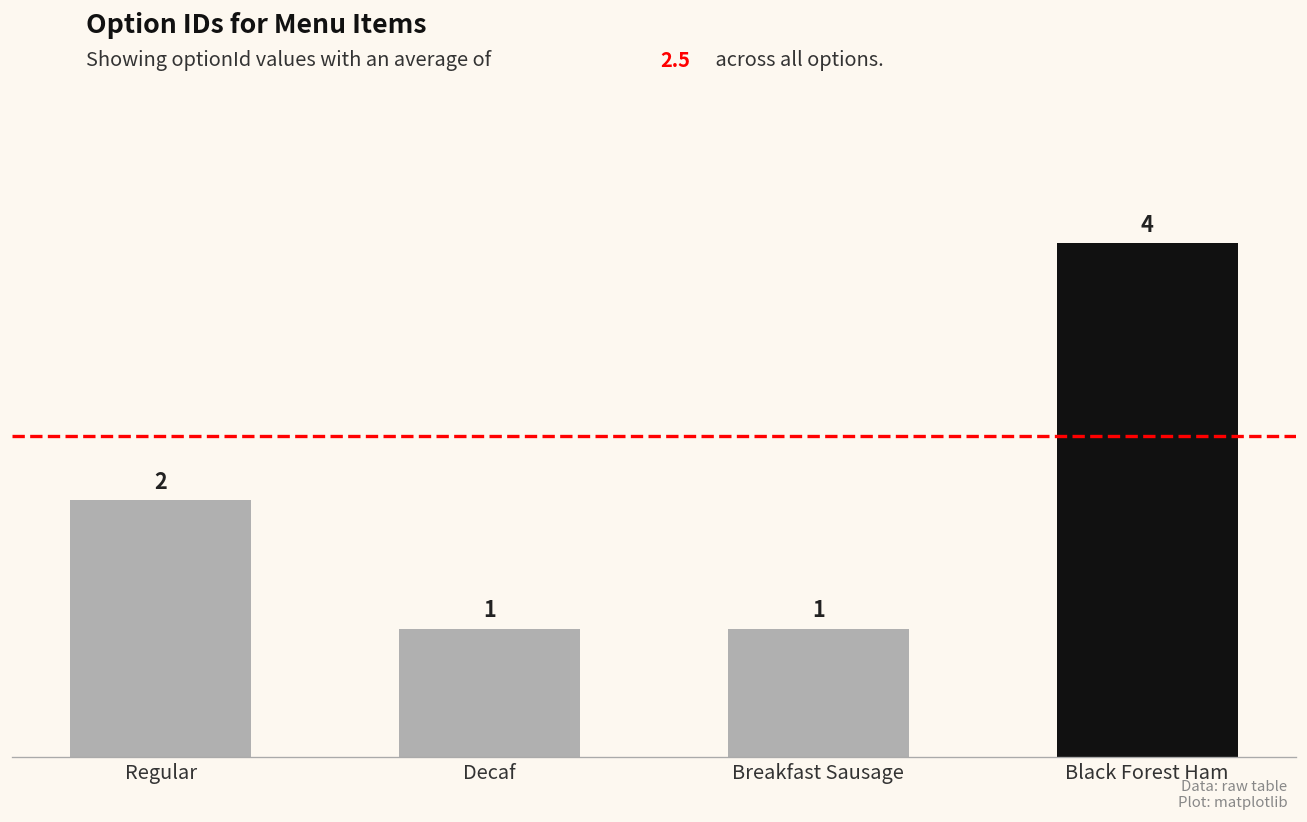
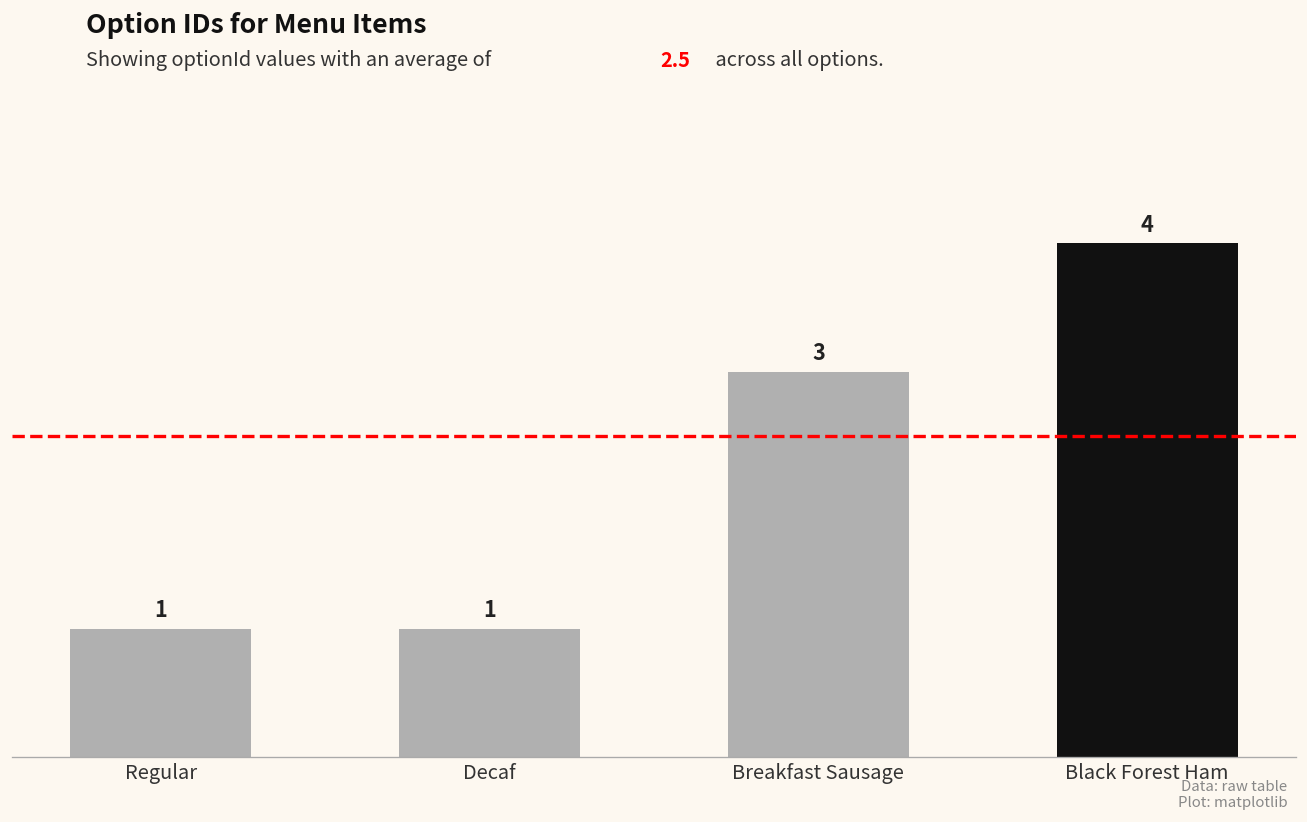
Regular: 2 -> 1
Breakfast Sausage: 1 -> 3
